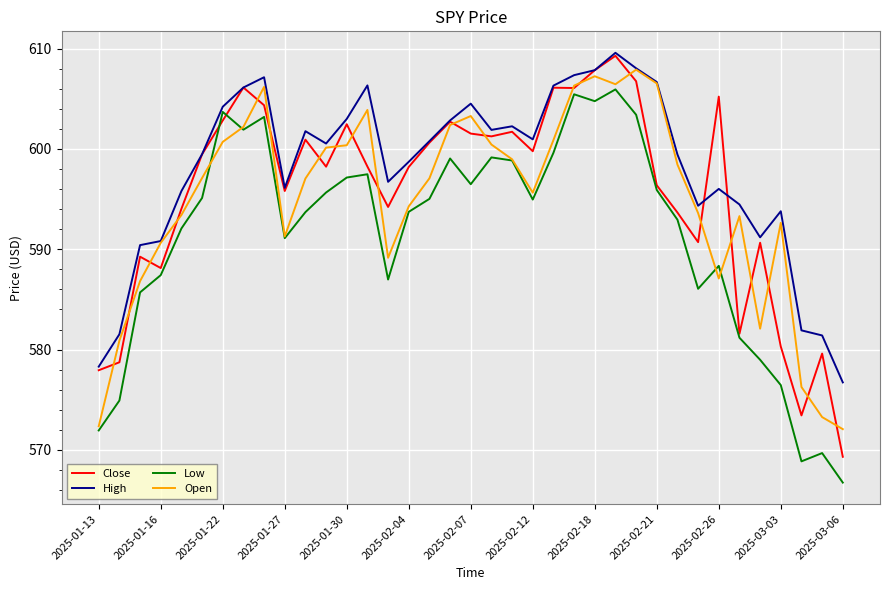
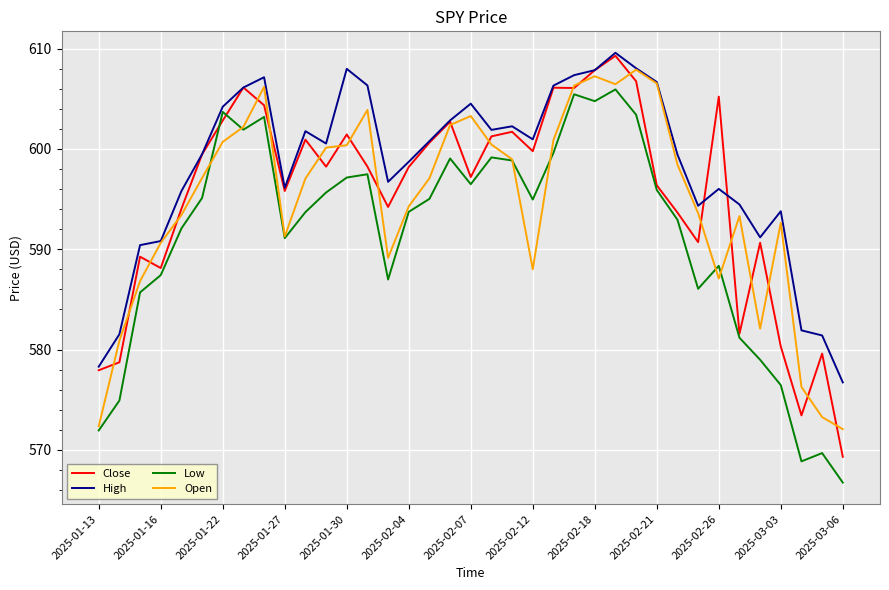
Close, 2025-01-30: 602.5 -> 601.4
High, 2025-01-30: 603.0 -> 608.0
Close, 2025-02-07: 601.5 -> 597.2
Open, 2025-02-12: 595.6 -> 588.0
